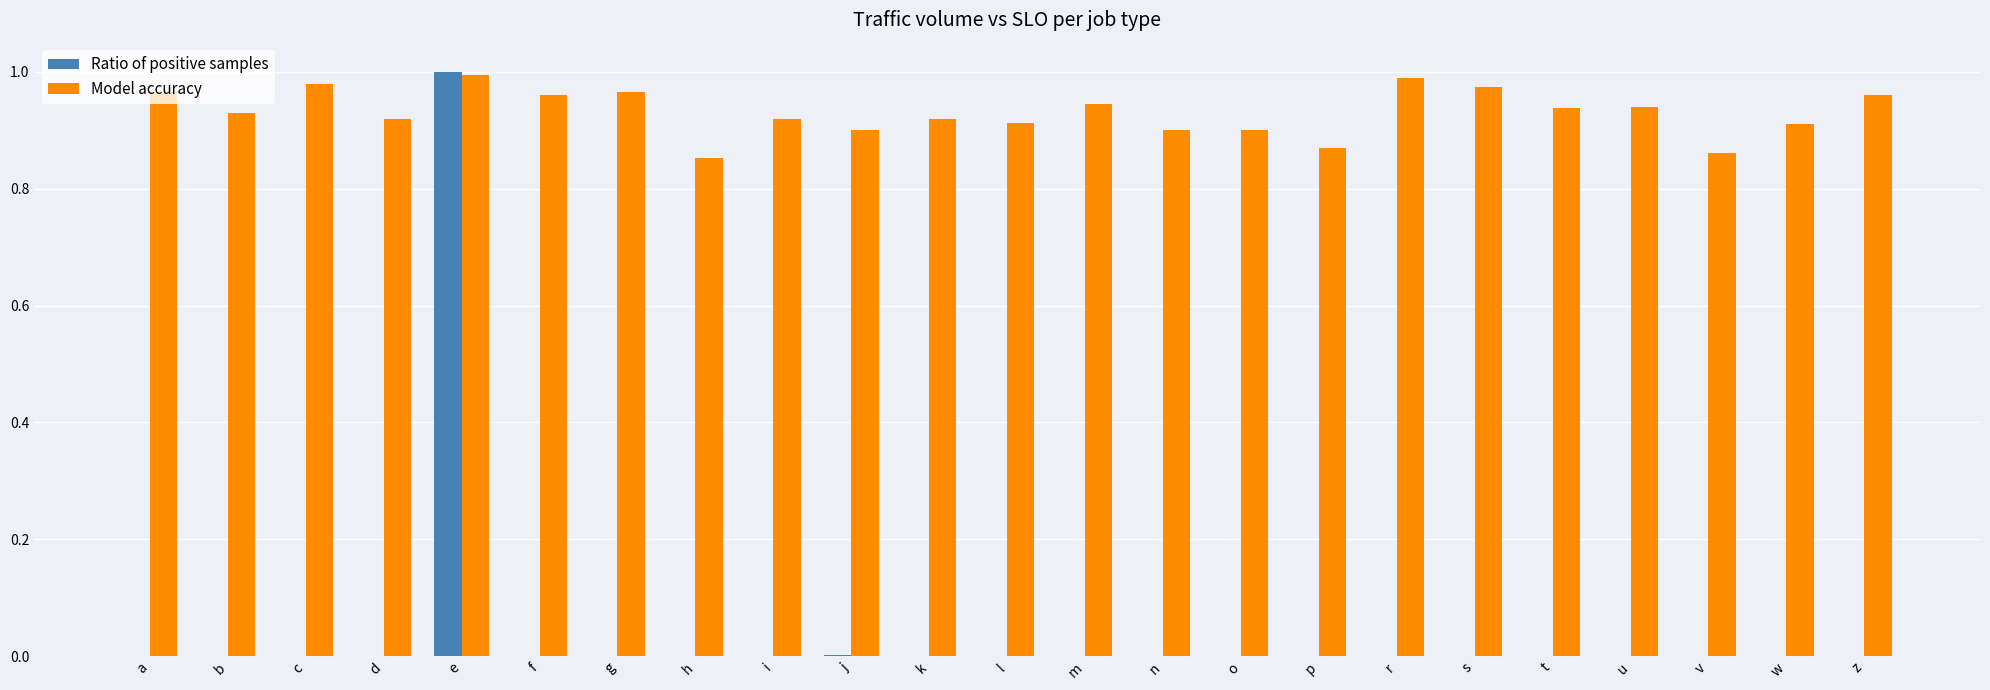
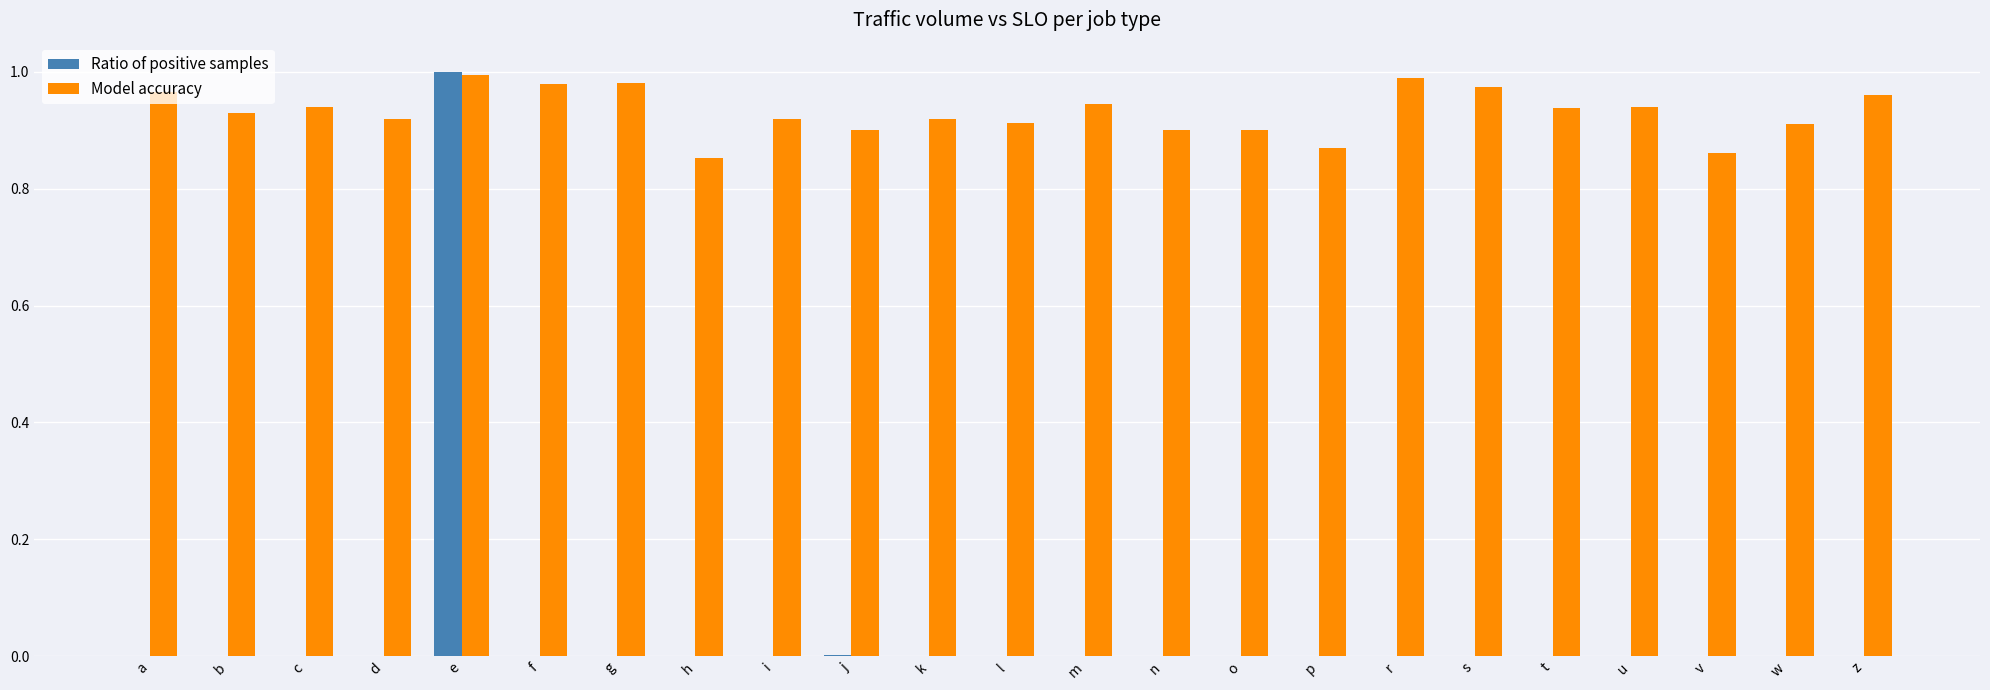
Model accuracy, c: 0.98 -> 0.94
Model accuracy, f: 0.96 -> 0.98
Model accuracy, g: 0.97 -> 0.98
